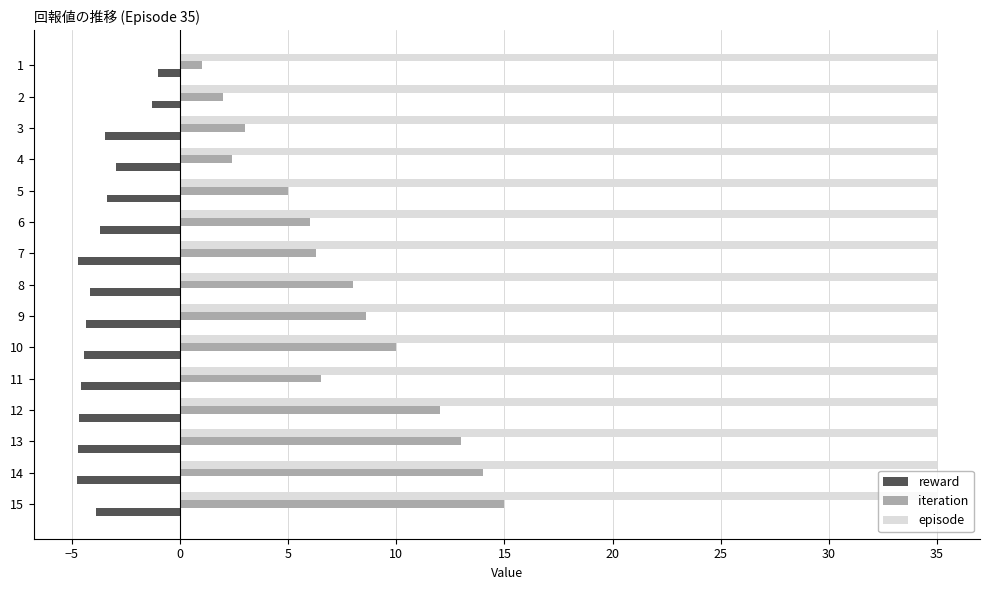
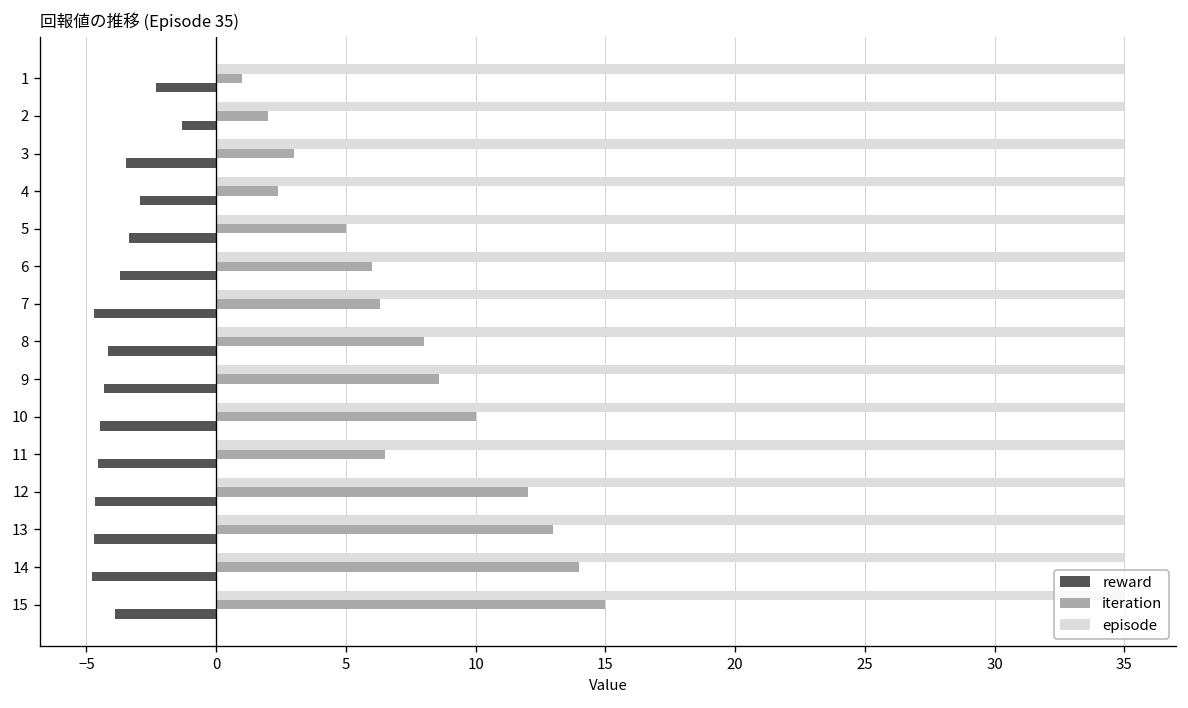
reward, 1: -1.0 -> -2.3
